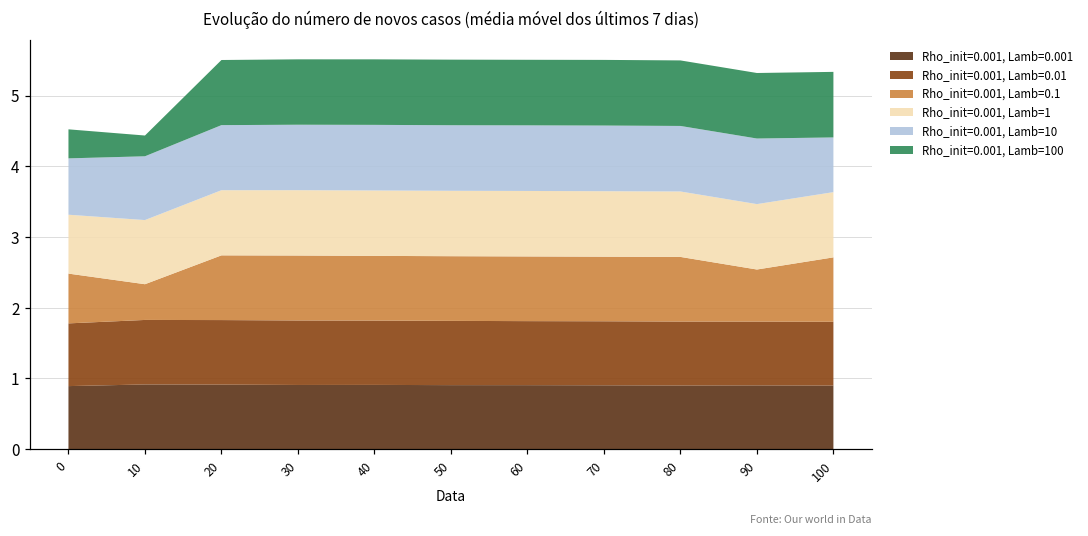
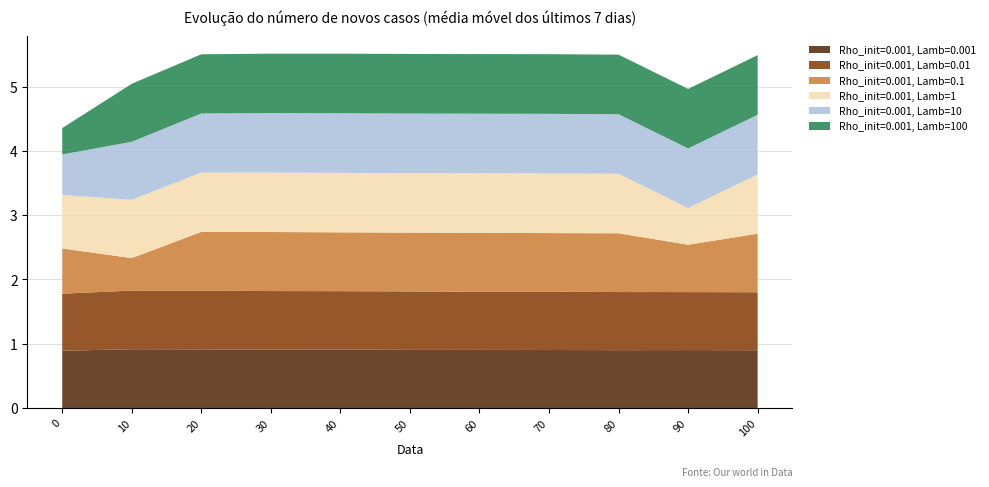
Rho_init=0.001, Lamb=10, 0: 0.8 -> 0.6
Rho_init=0.001, Lamb=100, 10: 0.3 -> 0.9
Rho_init=0.001, Lamb=1, 90: 0.9 -> 0.6
Rho_init=0.001, Lamb=10, 100: 0.8 -> 0.9
